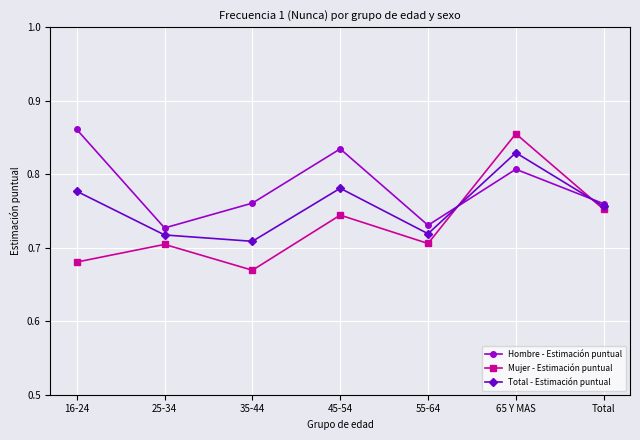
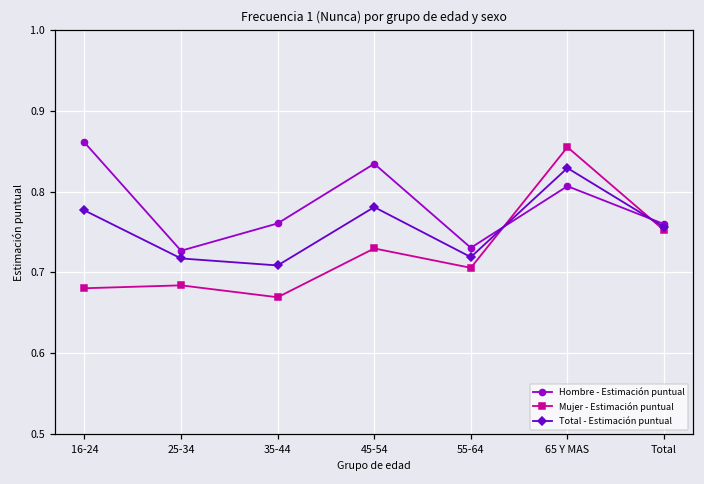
Mujer - Estimación puntual, 25-34: 0.70 -> 0.68
Mujer - Estimación puntual, 45-54: 0.74 -> 0.73
